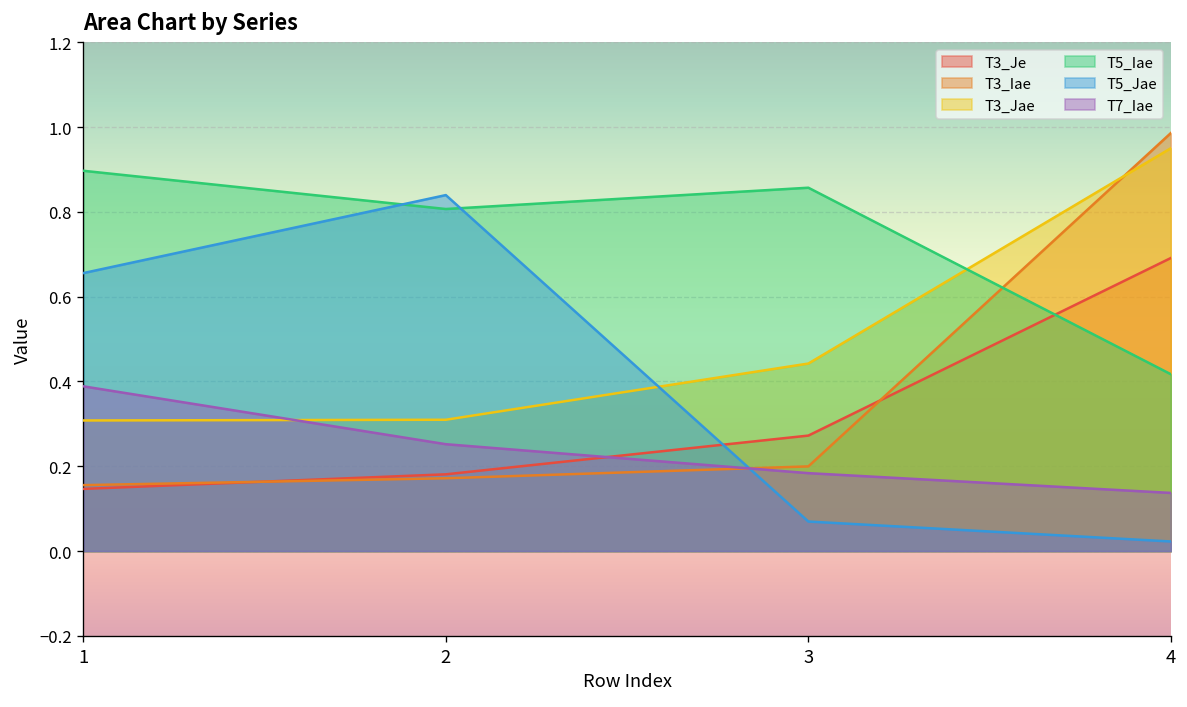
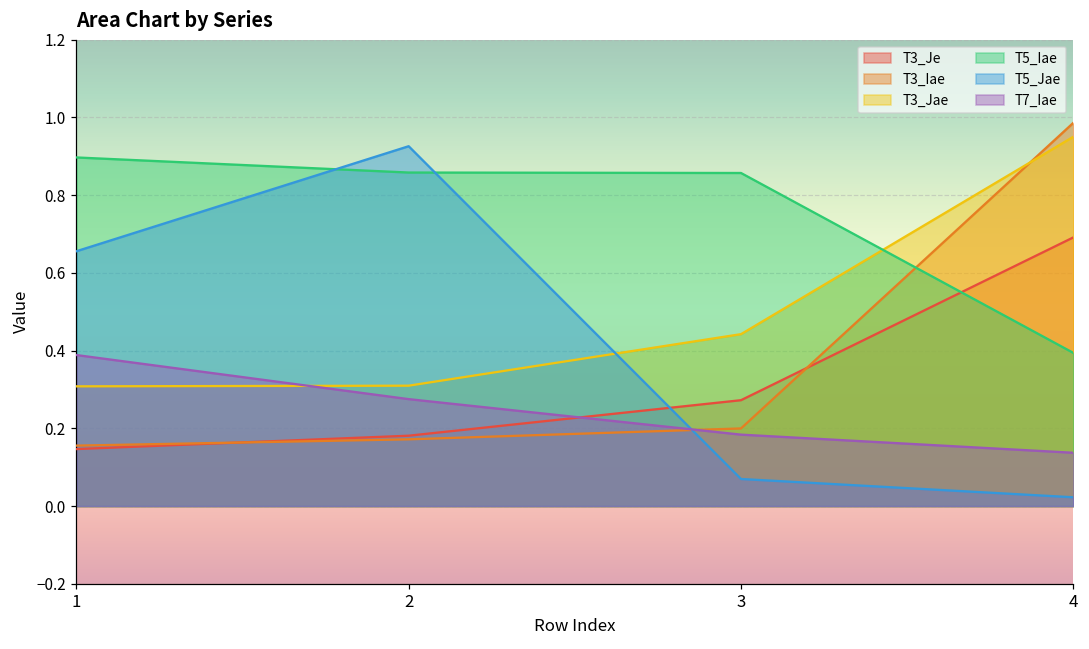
T5_Iae, 2: 0.81 -> 0.86
T5_Jae, 2: 0.84 -> 0.93
T7_Iae, 2: 0.25 -> 0.28
T5_Iae, 4: 0.42 -> 0.39
